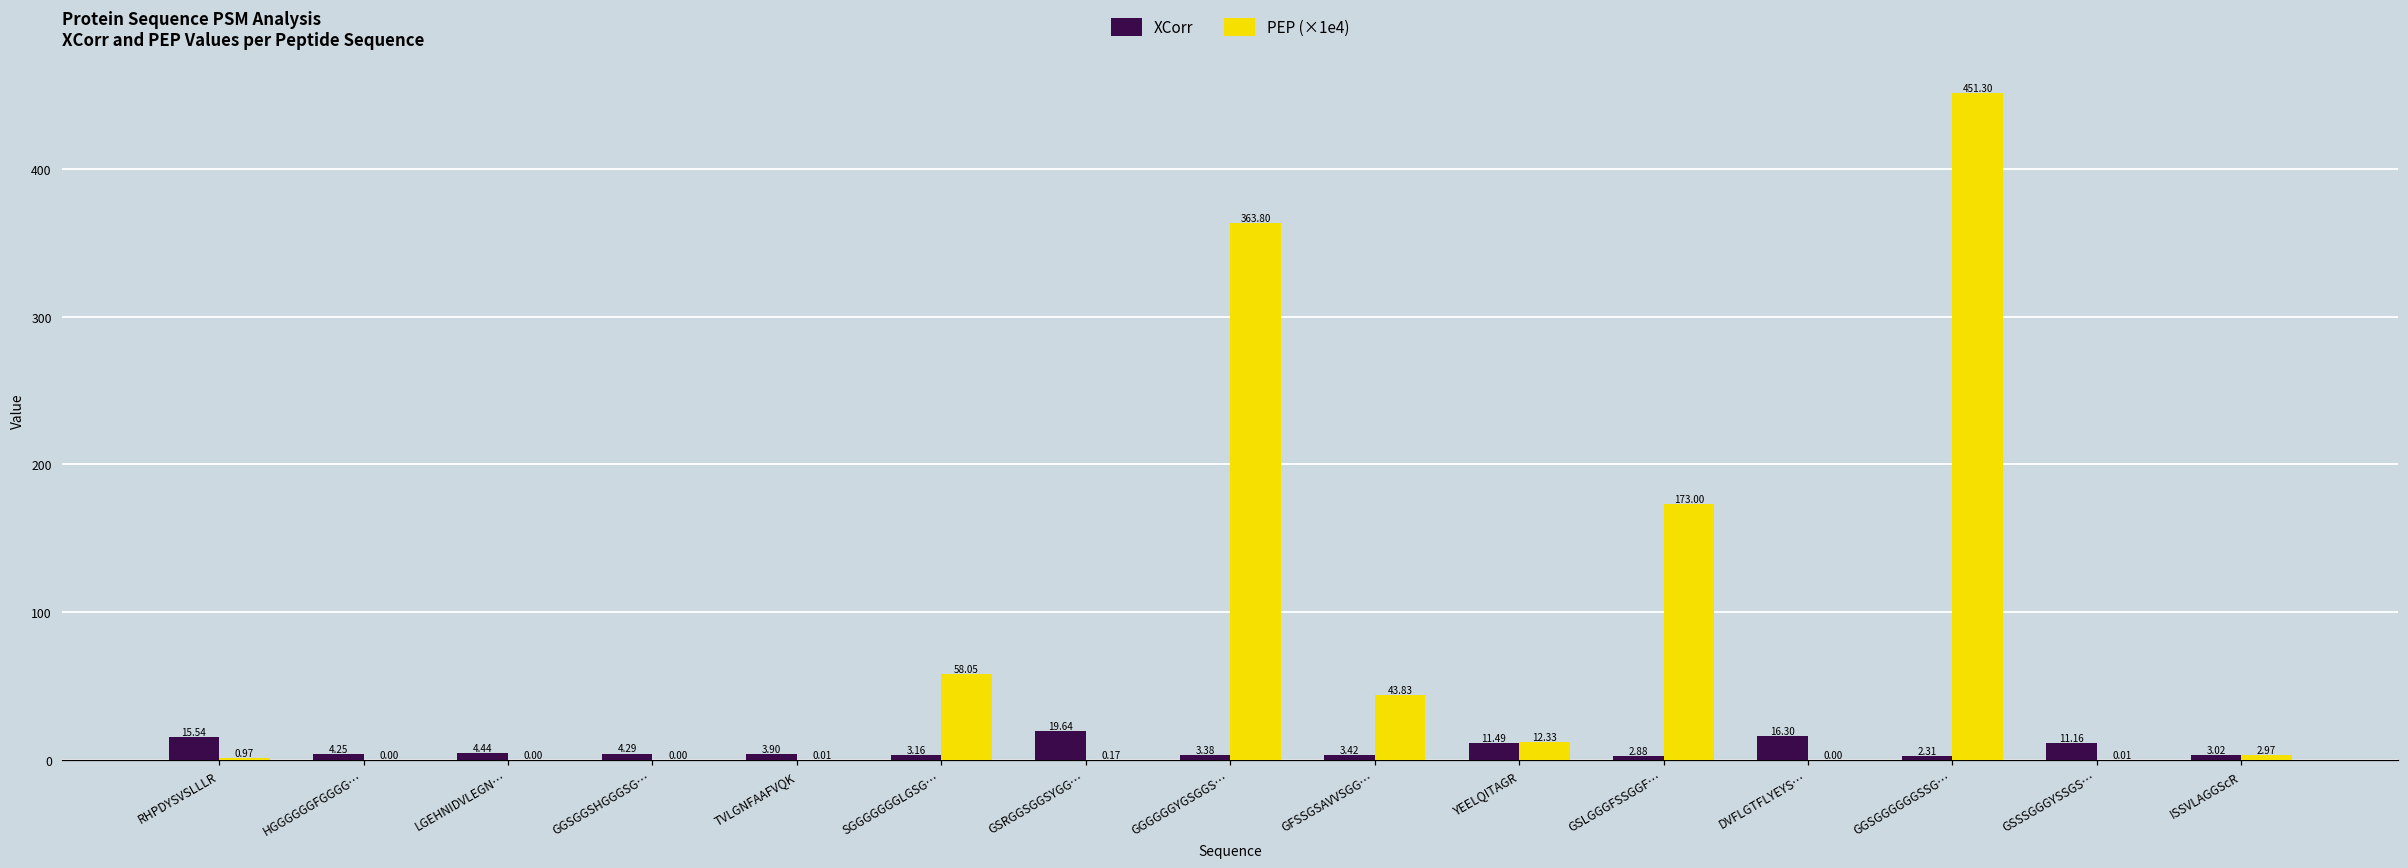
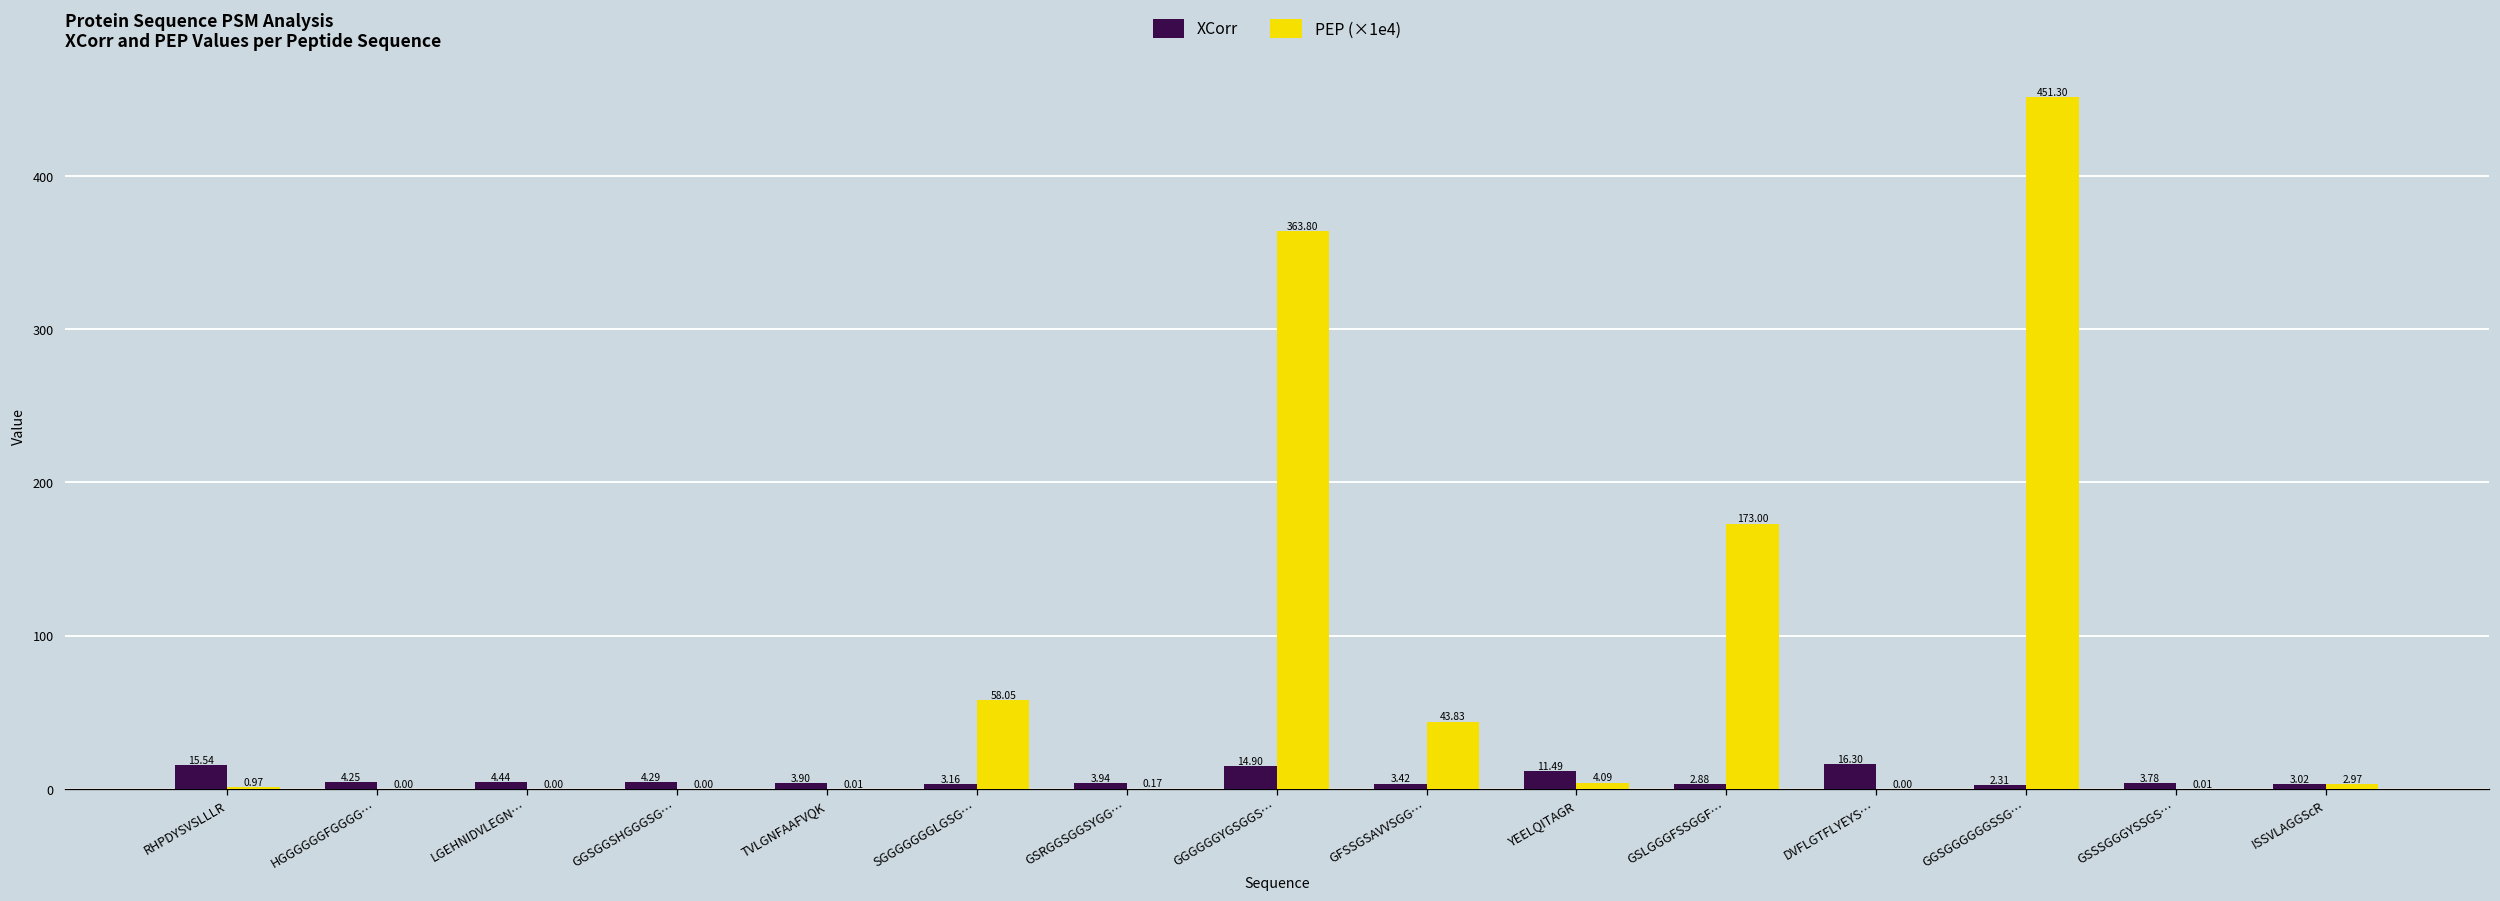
XCorr, GSRGGSGGSYGG…: 19.64 -> 3.94
XCorr, GGGGGGYGSGGS…: 3.38 -> 14.90
PEP (×1e4), YEELQITAGR: 12.33 -> 4.09
XCorr, GSSSGGGYSSGS…: 11.16 -> 3.78
